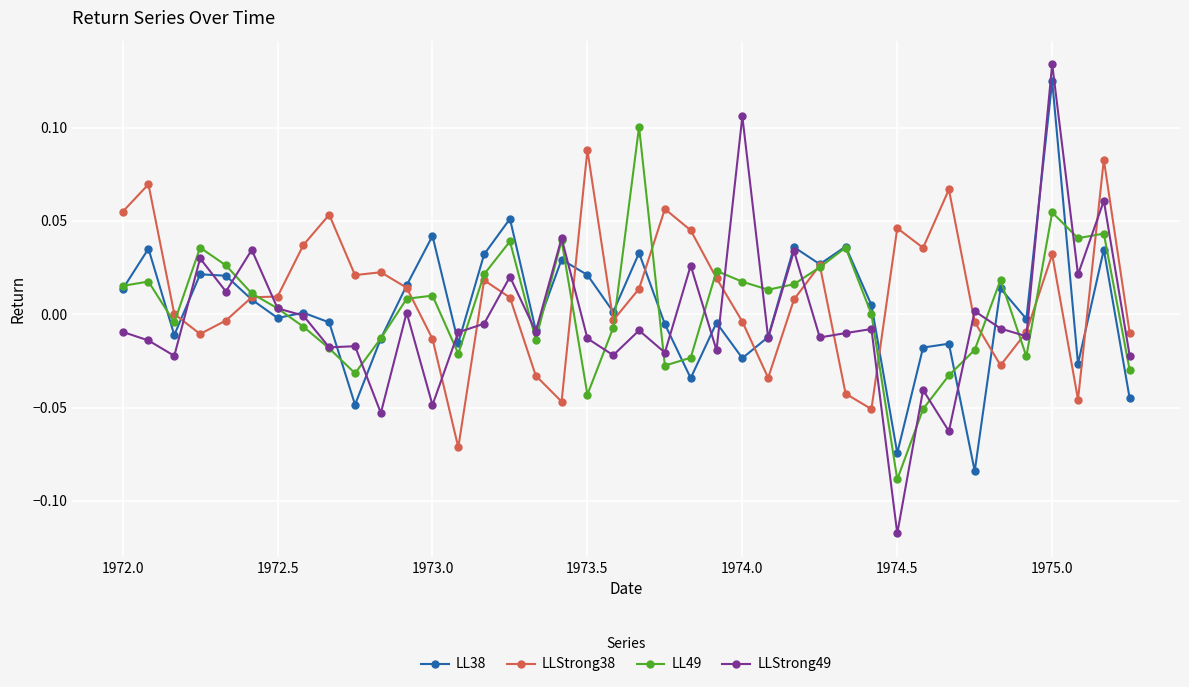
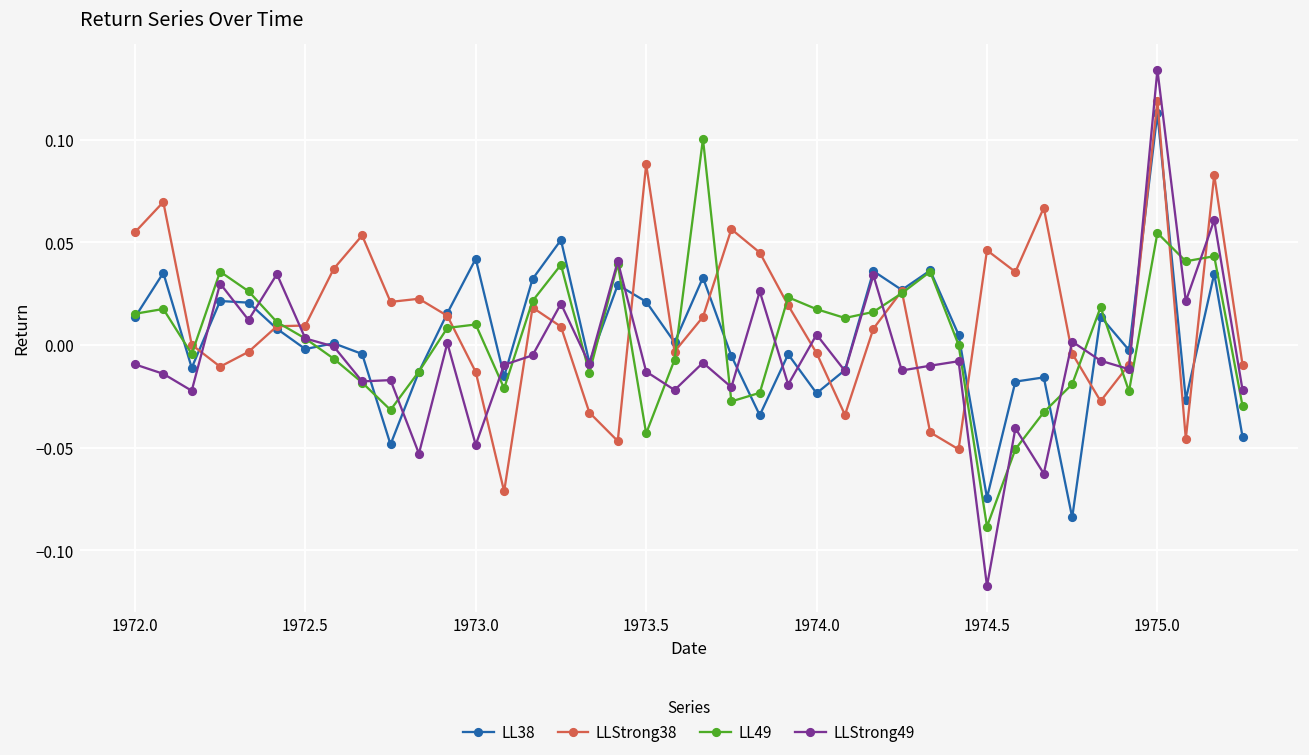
LLStrong49, 1974.0: 0.106 -> 0.005
LL38, 1975.0: 0.125 -> 0.113
LLStrong38, 1975.0: 0.032 -> 0.119
